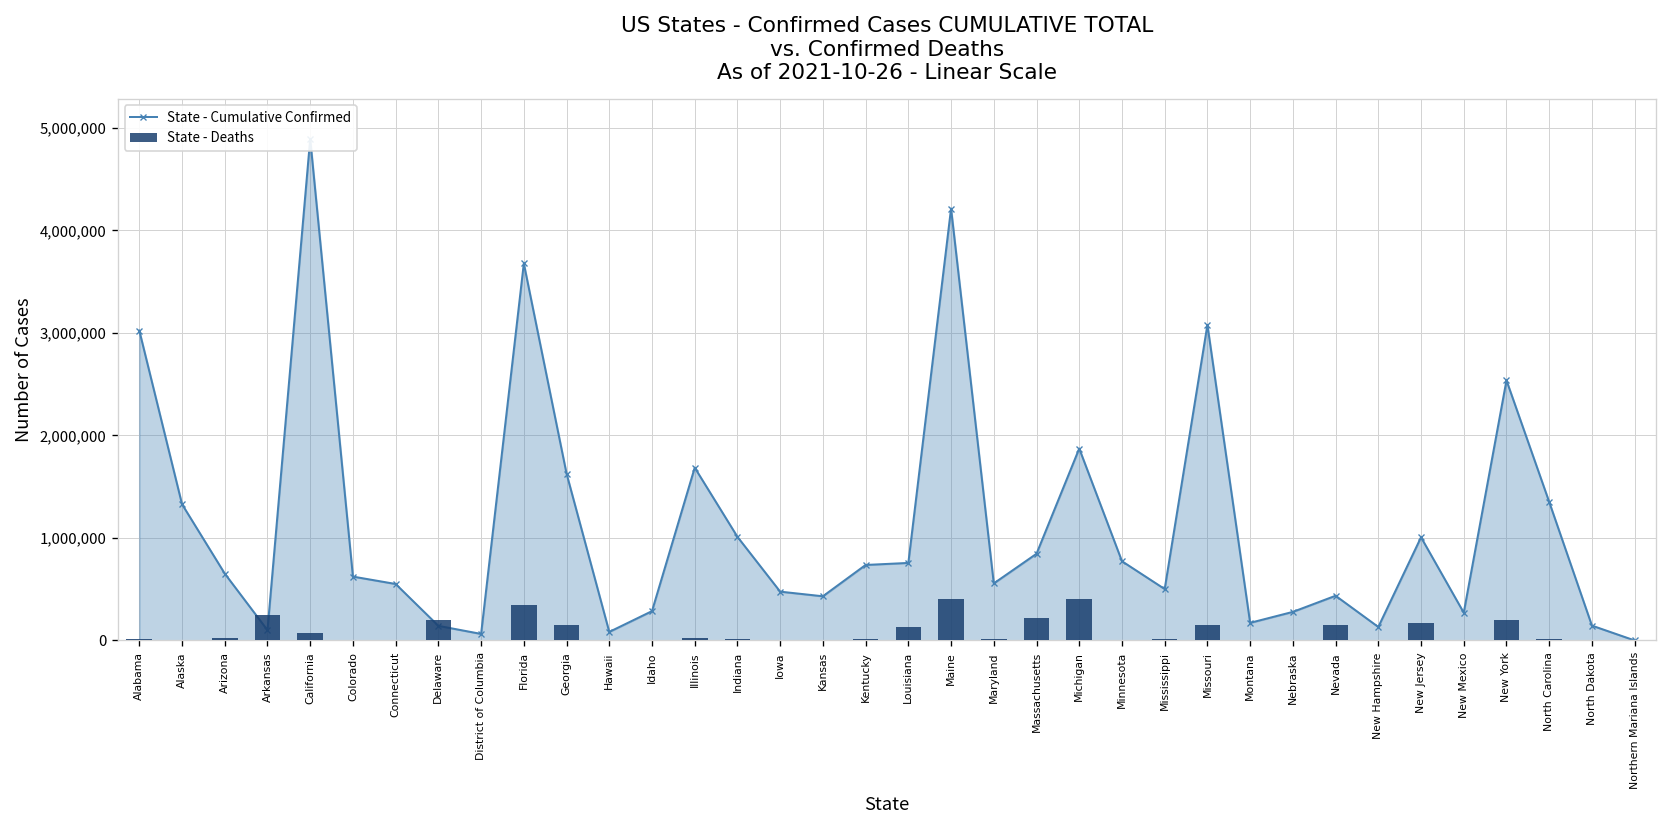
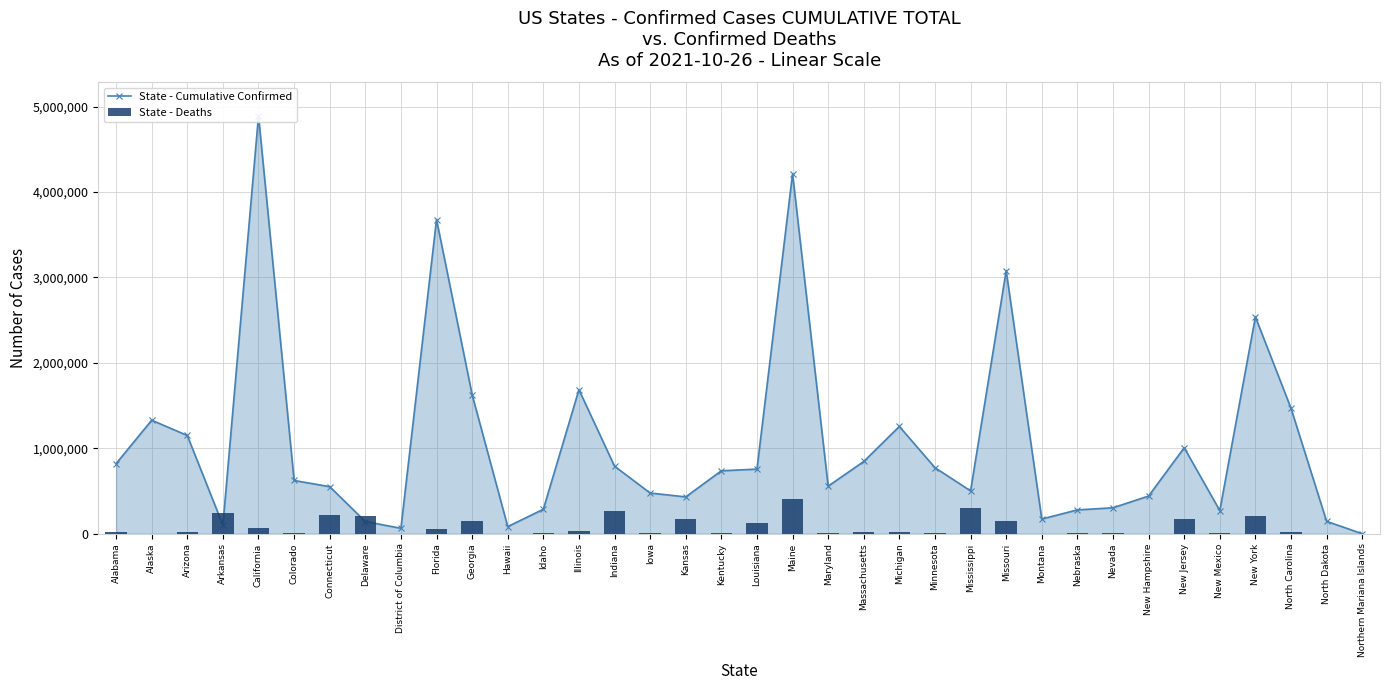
State - Cumulative Confirmed, Alabama: 3,000,000 -> 800,000
State - Cumulative Confirmed, Arizona: 700,000 -> 1,100,000
State - Deaths, Connecticut: 0 -> 200,000
State - Deaths, Florida: 300,000 -> 100,000
State - Cumulative Confirmed, Indiana: 1,000,000 -> 800,000
State - Deaths, Indiana: 0 -> 300,000
State - Deaths, Kansas: 0 -> 200,000
State - Deaths, Massachusetts: 200,000 -> 0
State - Cumulative Confirmed, Michigan: 1,900,000 -> 1,300,000
State - Deaths, Michigan: 400,000 -> 0
State - Deaths, Mississippi: 0 -> 300,000
State - Cumulative Confirmed, Nevada: 400,000 -> 300,000
State - Deaths, Nevada: 200,000 -> 0
State - Cumulative Confirmed, New Hampshire: 100,000 -> 400,000
State - Cumulative Confirmed, North Carolina: 1,400,000 -> 1,500,000
